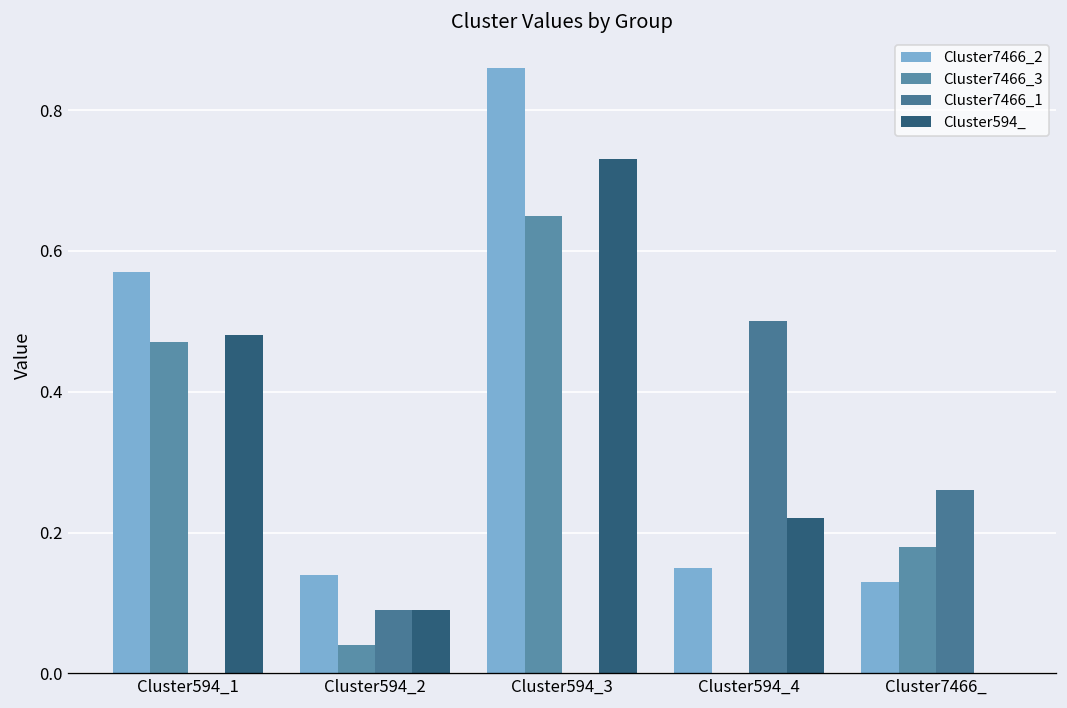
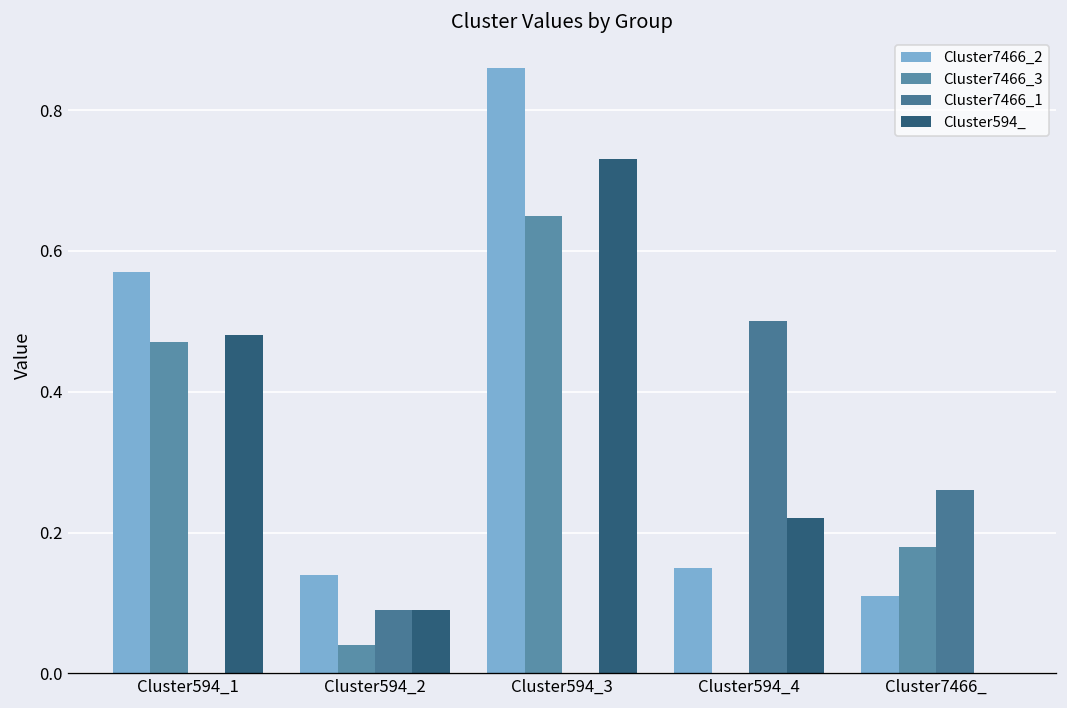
Cluster7466_2, Cluster7466_: 0.13 -> 0.11
